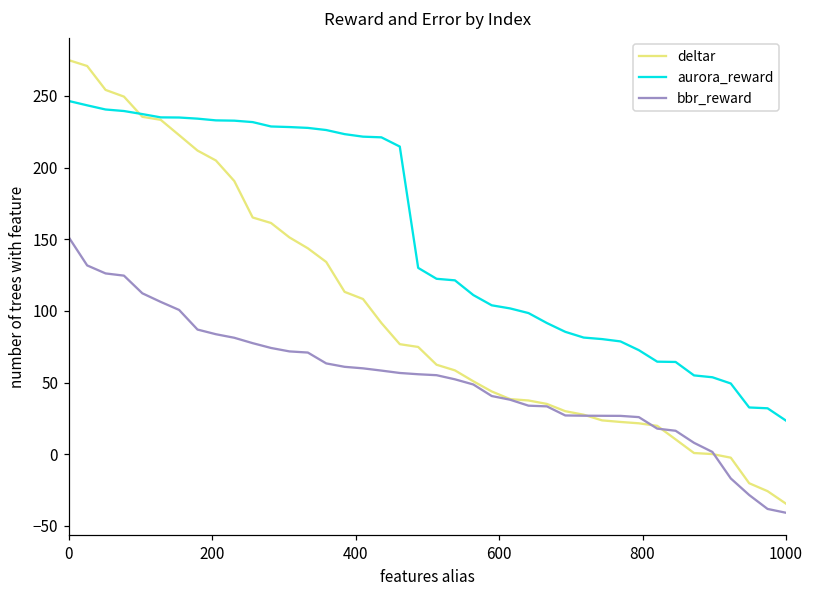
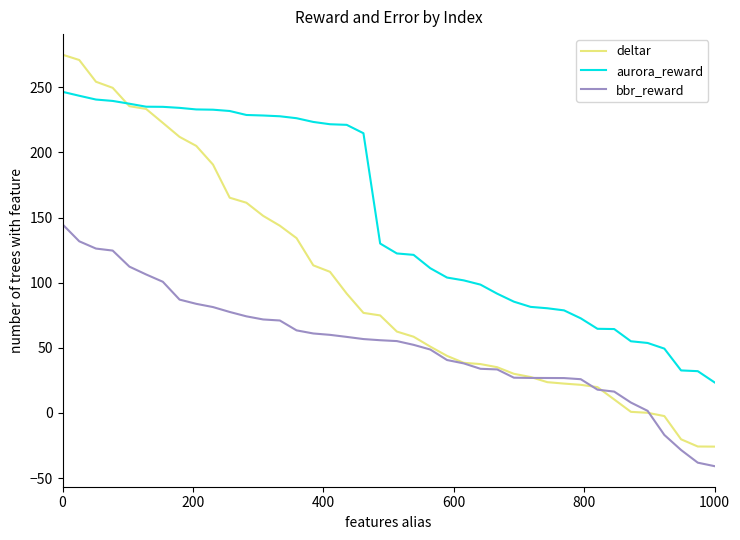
bbr_reward, 0: 151 -> 145
deltar, 1000: -34 -> -26
